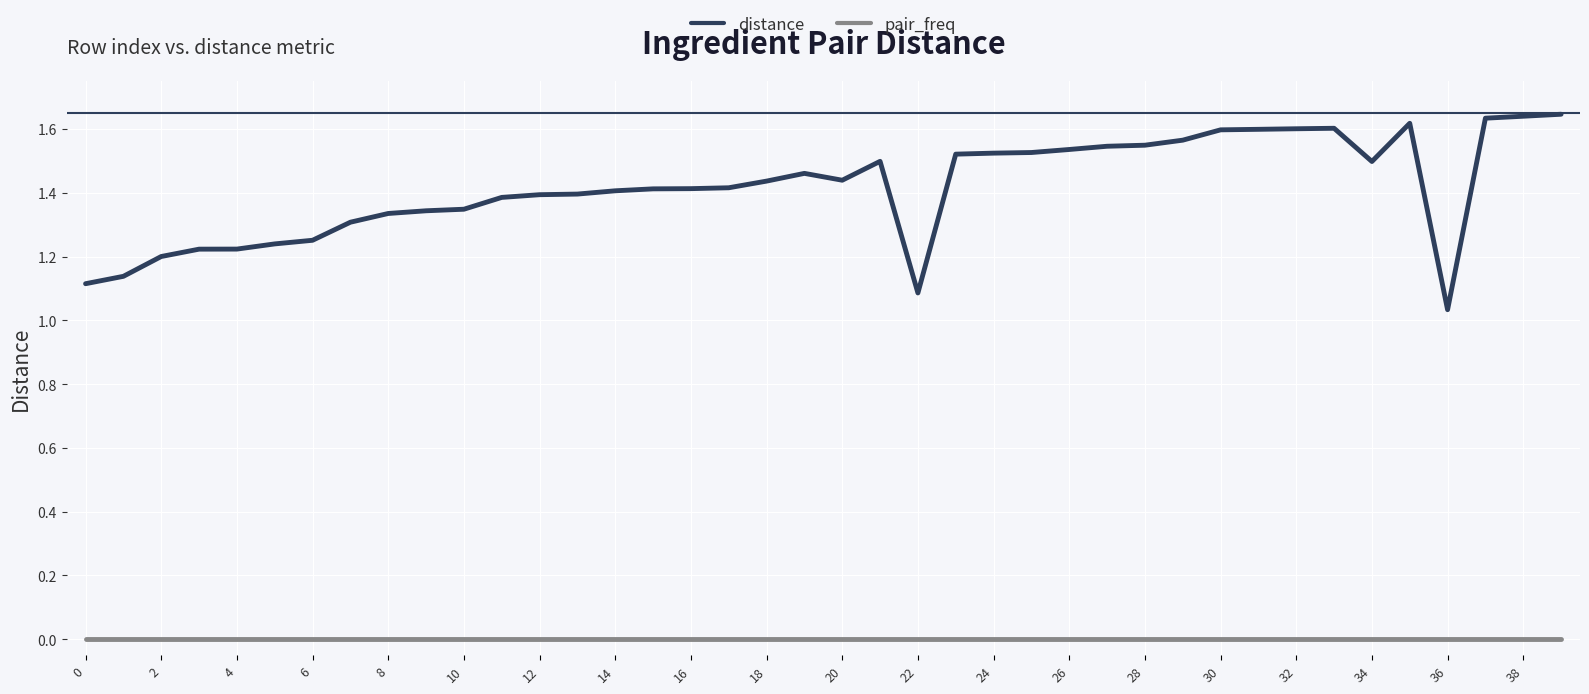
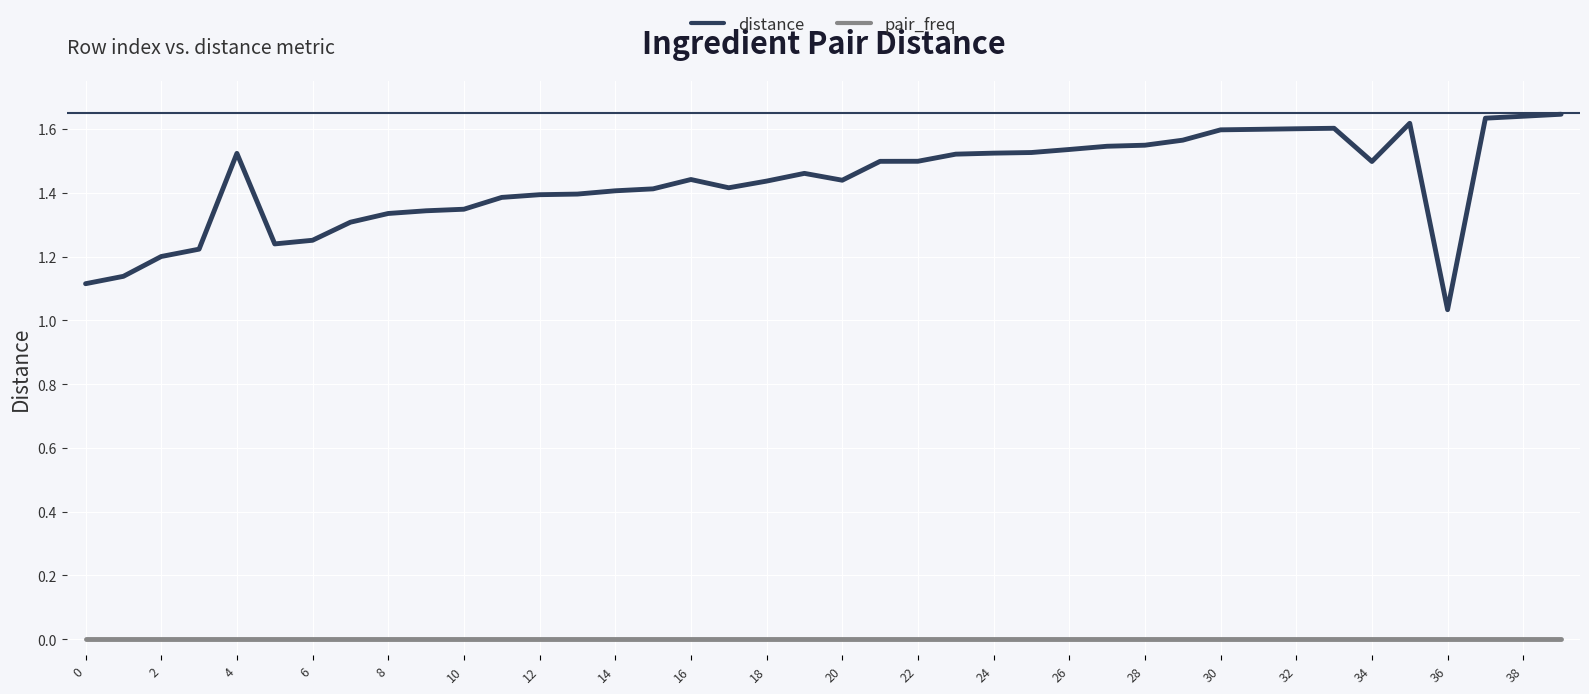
distance, 4: 1.22 -> 1.52
distance, 16: 1.41 -> 1.44
distance, 22: 1.09 -> 1.50
